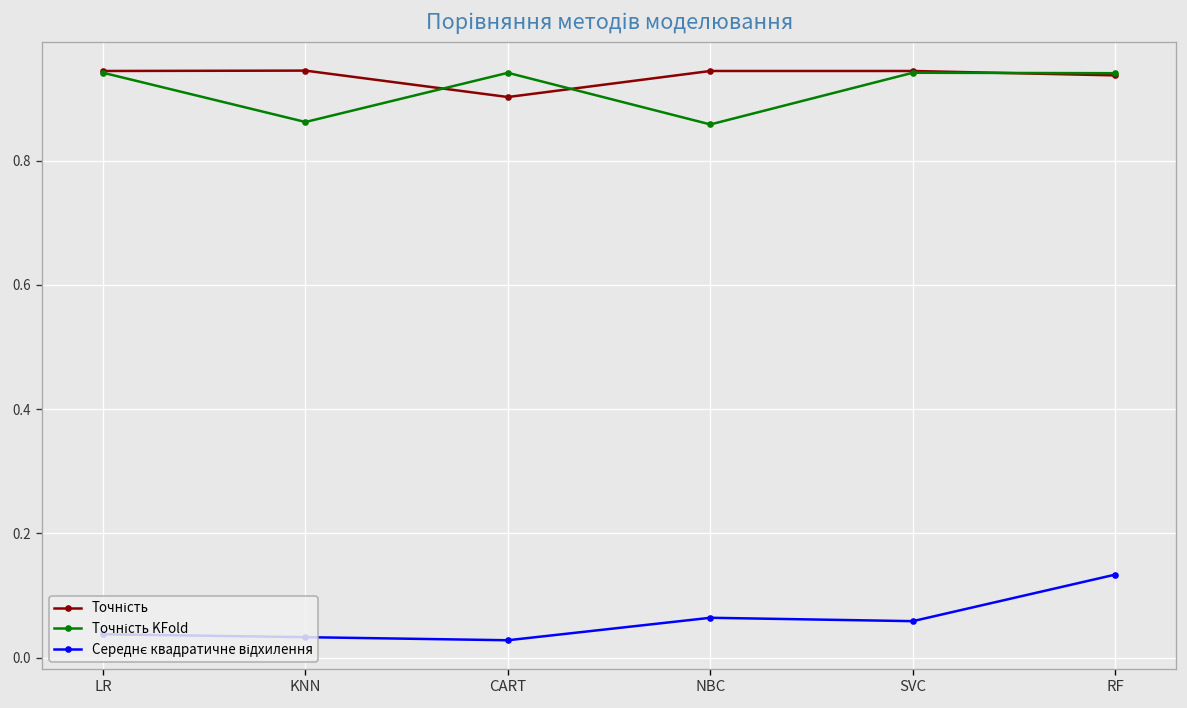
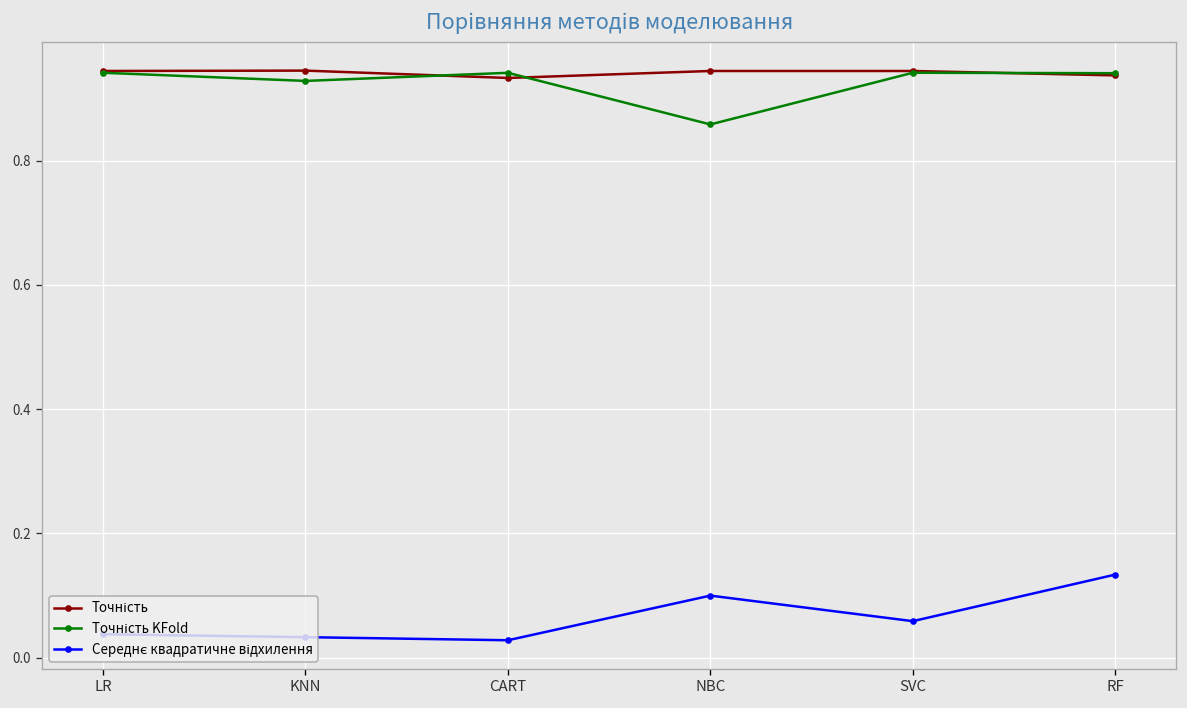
Точність KFold, KNN: 0.86 -> 0.93
Точність, CART: 0.90 -> 0.93
Середнє квадратичне відхилення, NBC: 0.06 -> 0.10
